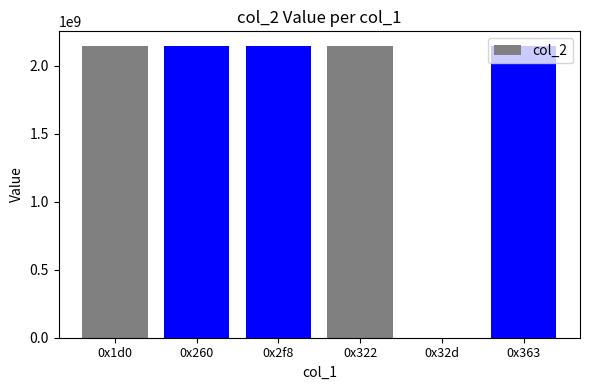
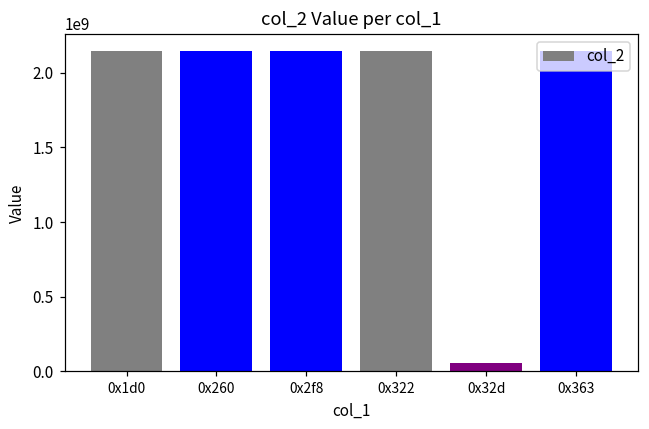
0x32d: 0 -> 60000000
